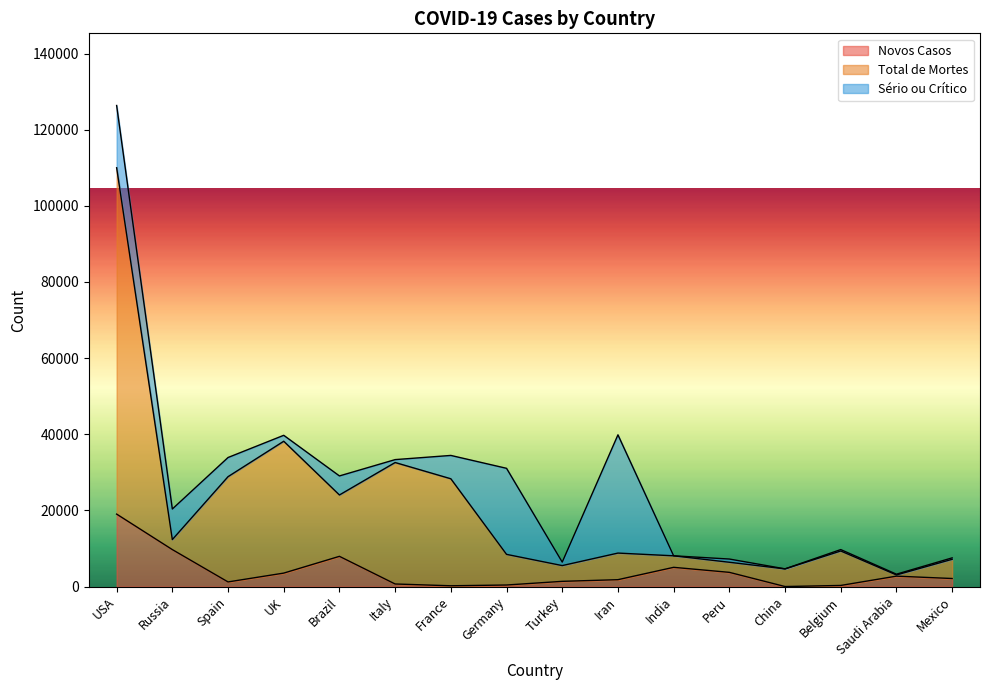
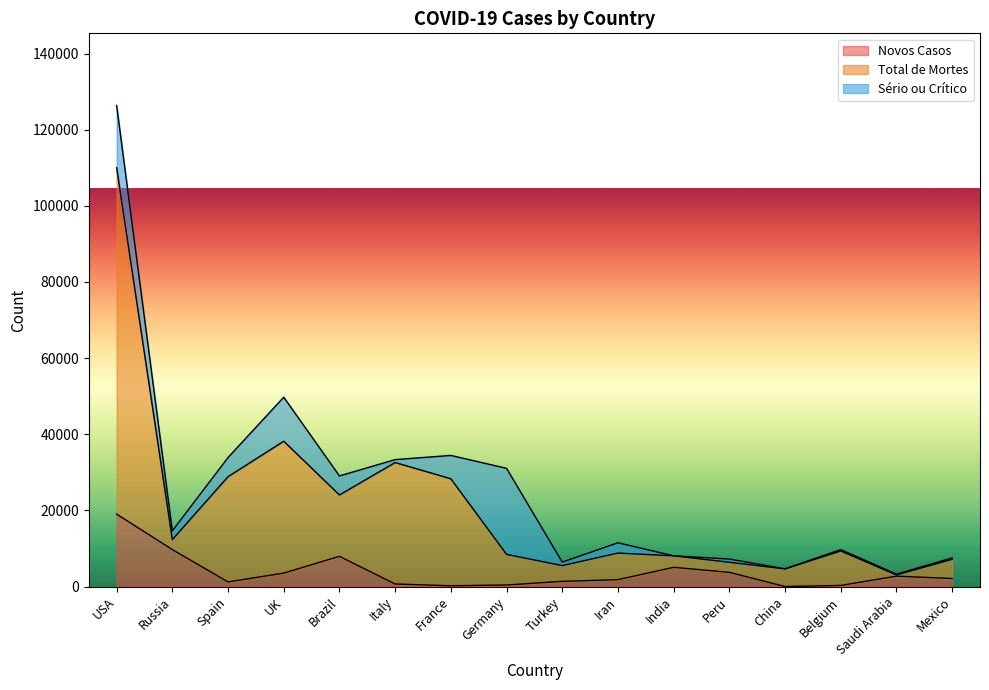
Sério ou Crítico, Russia: 8000 -> 2000
Sério ou Crítico, UK: 2000 -> 12000
Sério ou Crítico, Iran: 31000 -> 3000
